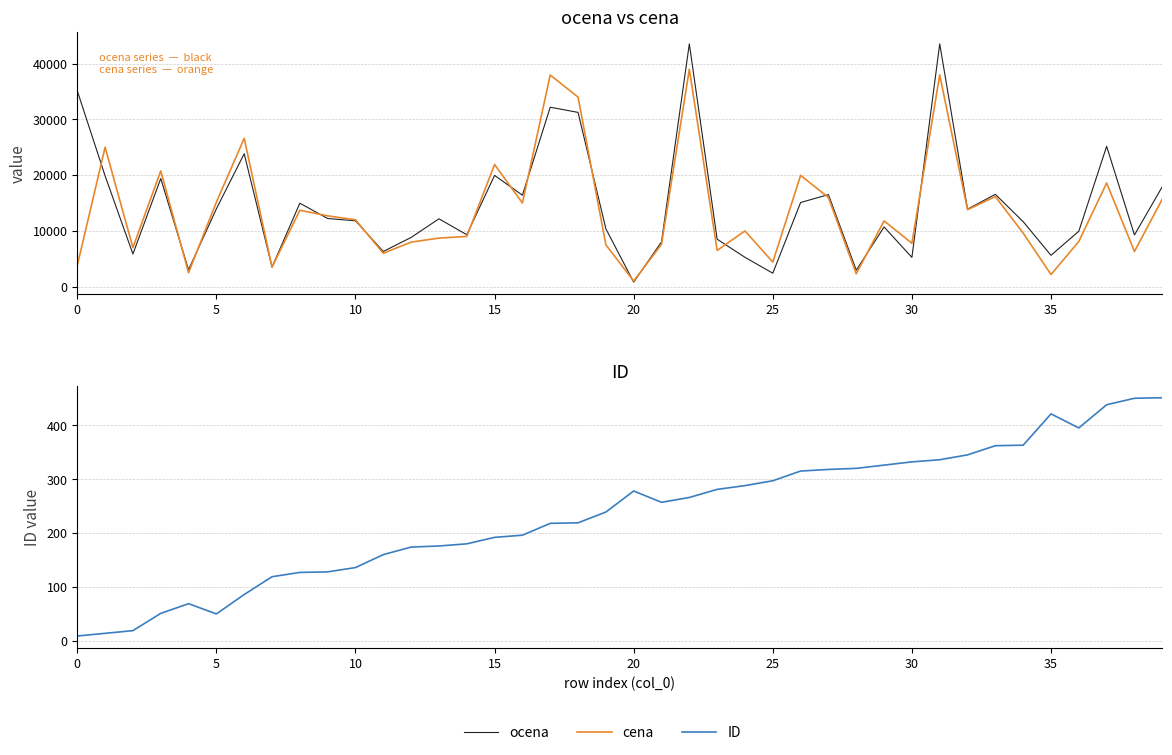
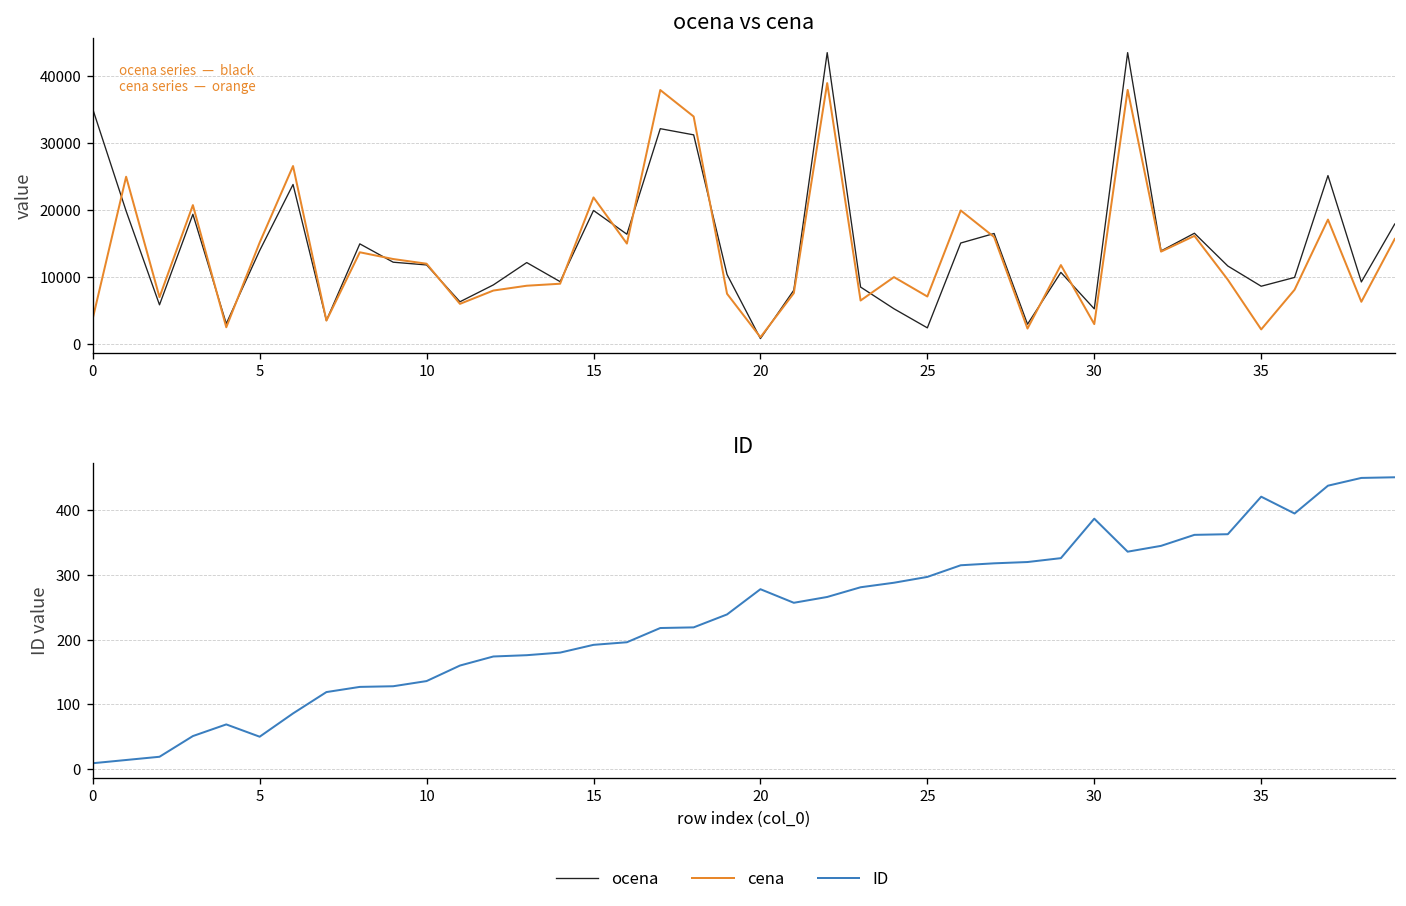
ocena vs cena, cena, 25: 4000 -> 7000
ocena vs cena, cena, 30: 8000 -> 3000
ocena vs cena, ocena, 35: 6000 -> 9000
ID, 30: 330 -> 390
